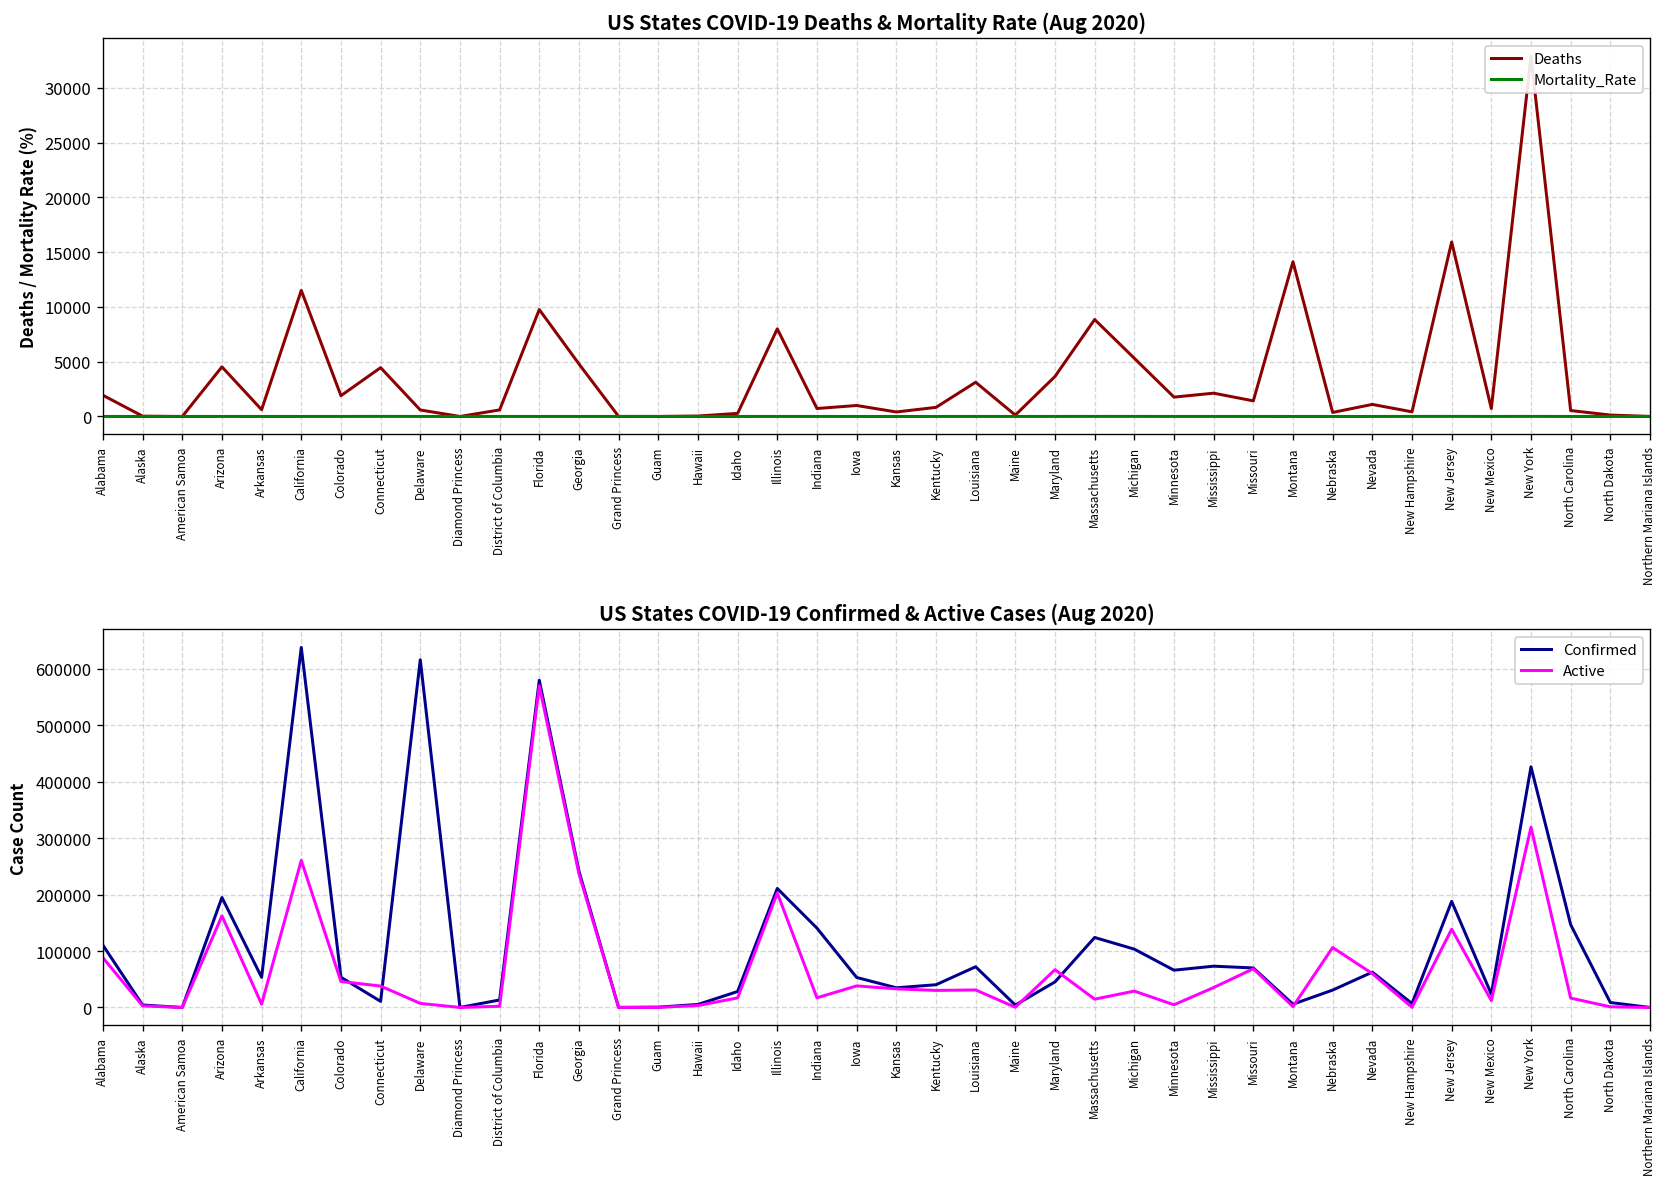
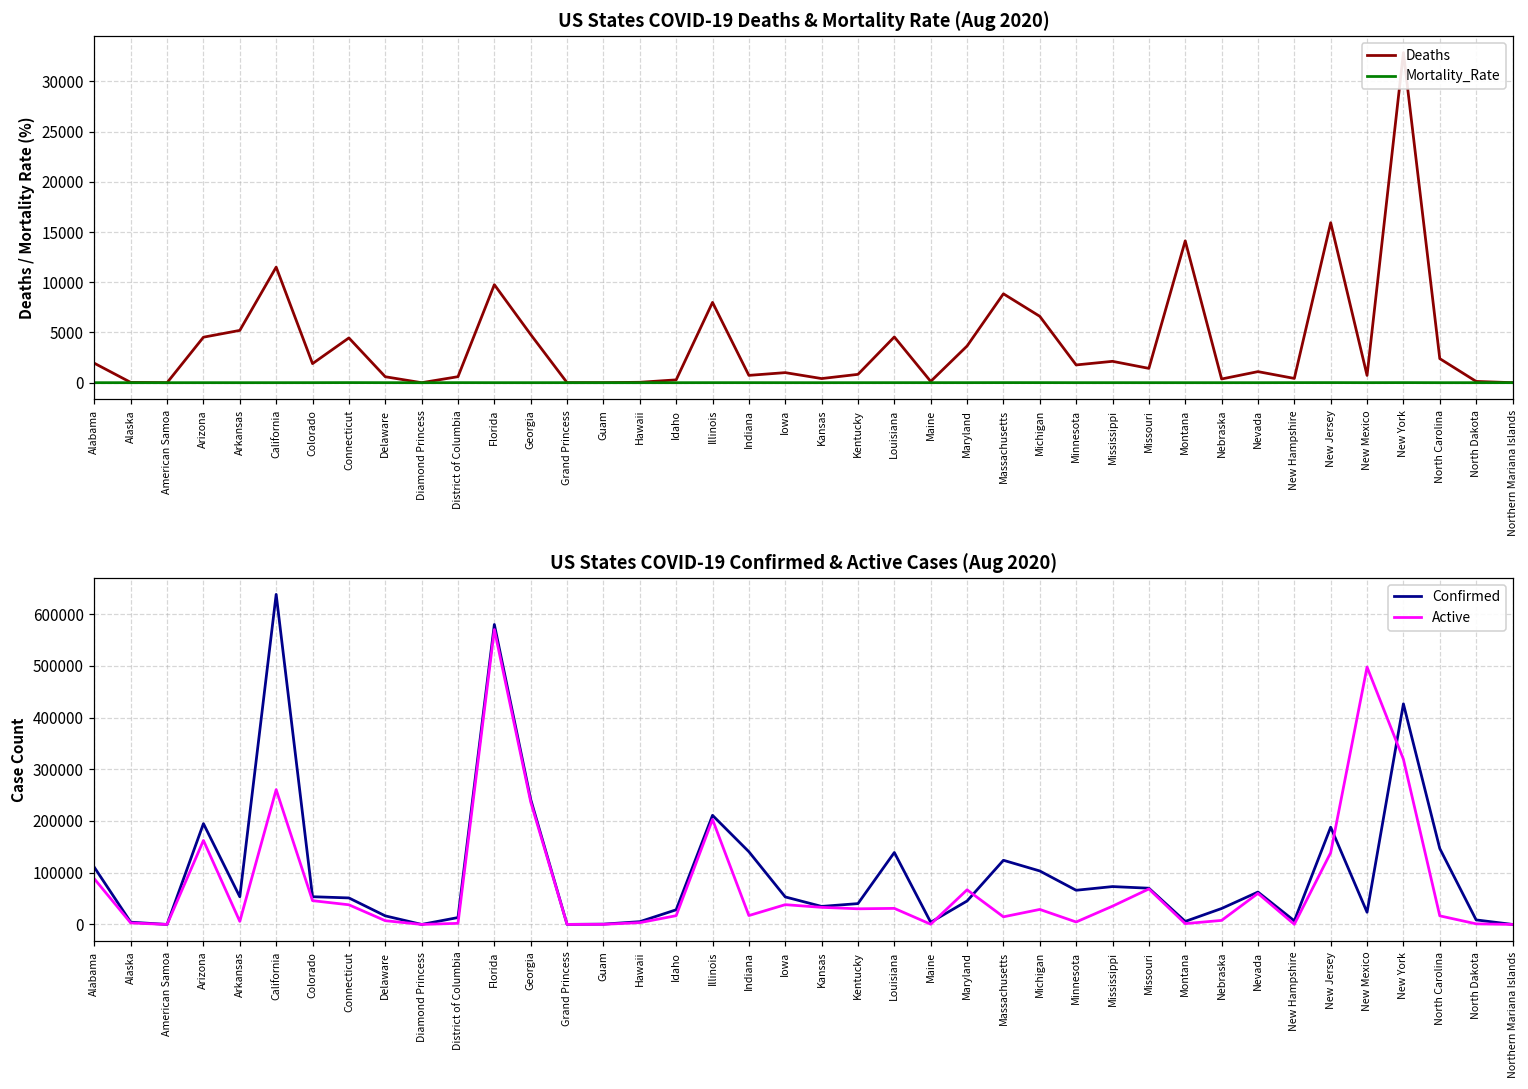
US States COVID-19 Deaths & Mortality Rate (Aug 2020), Deaths, Arkansas: 1000 -> 5000
US States COVID-19 Deaths & Mortality Rate (Aug 2020), Deaths, Louisiana: 3000 -> 5000
US States COVID-19 Deaths & Mortality Rate (Aug 2020), Deaths, Michigan: 5000 -> 7000
US States COVID-19 Deaths & Mortality Rate (Aug 2020), Deaths, North Carolina: 1000 -> 2000
US States COVID-19 Confirmed & Active Cases (Aug 2020), Confirmed, Connecticut: 10000 -> 50000
US States COVID-19 Confirmed & Active Cases (Aug 2020), Confirmed, Delaware: 620000 -> 20000
US States COVID-19 Confirmed & Active Cases (Aug 2020), Confirmed, Louisiana: 70000 -> 140000
US States COVID-19 Confirmed & Active Cases (Aug 2020), Active, Nebraska: 110000 -> 10000
US States COVID-19 Confirmed & Active Cases (Aug 2020), Active, New Mexico: 10000 -> 500000
